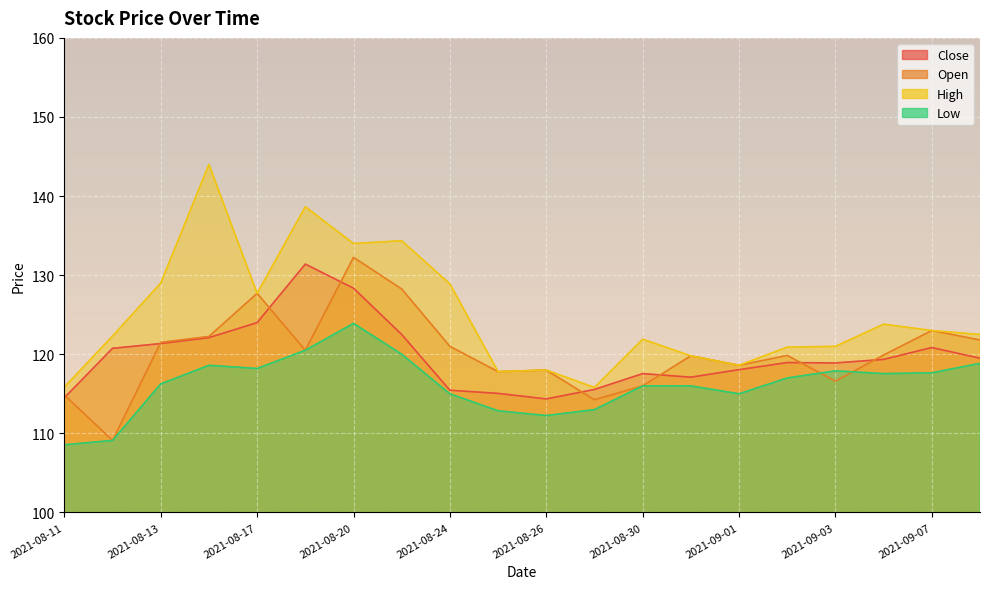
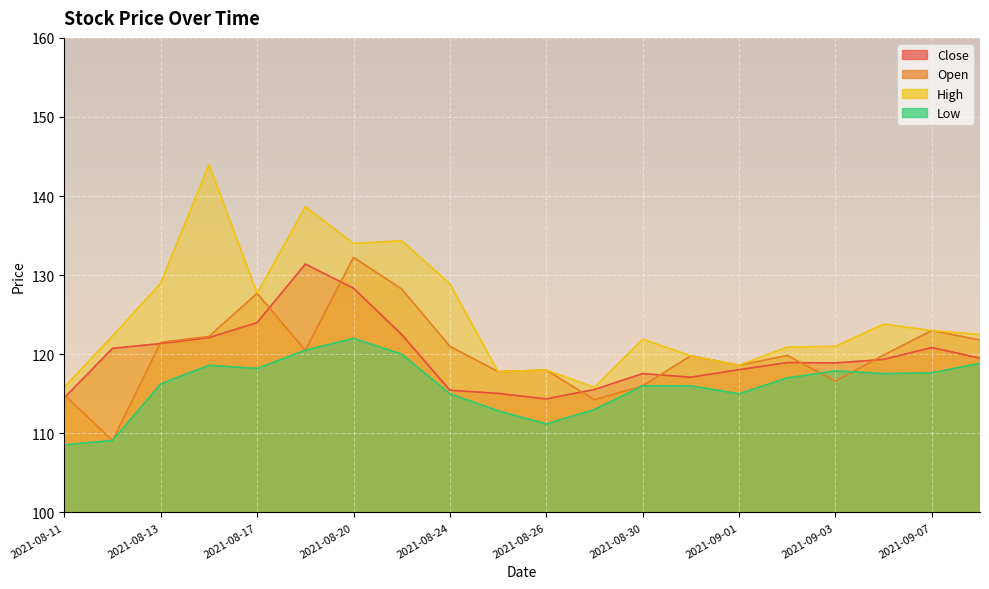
Low, 2021-08-20: 124 -> 122
Low, 2021-08-26: 112 -> 111
